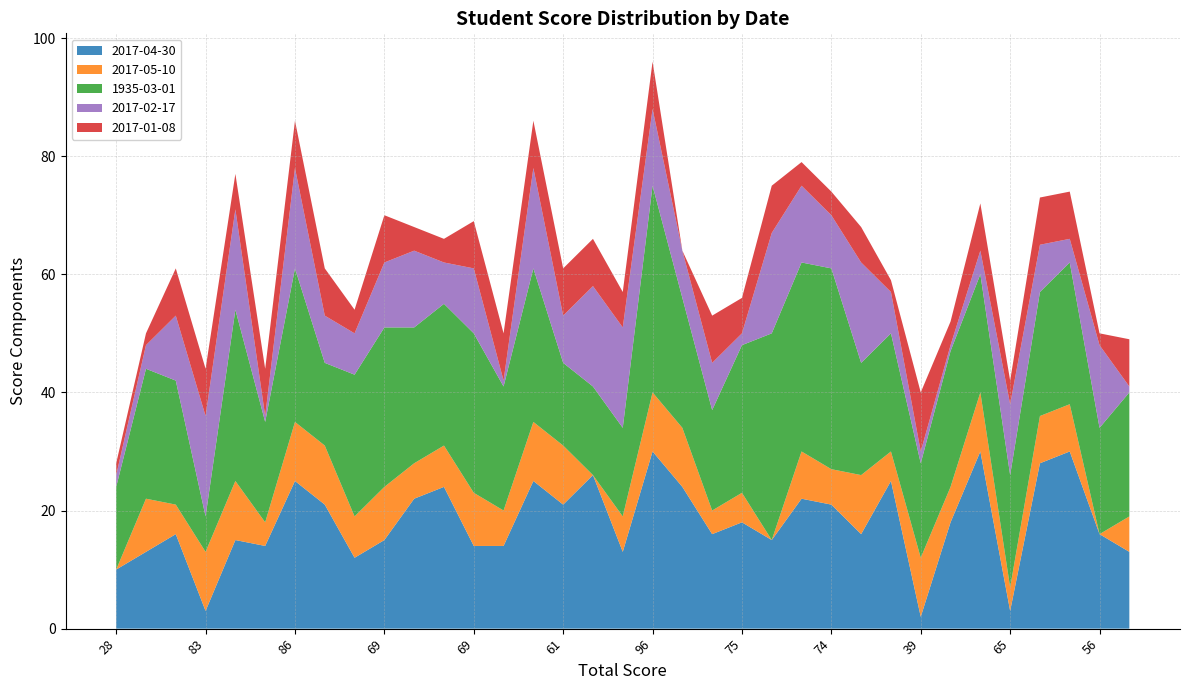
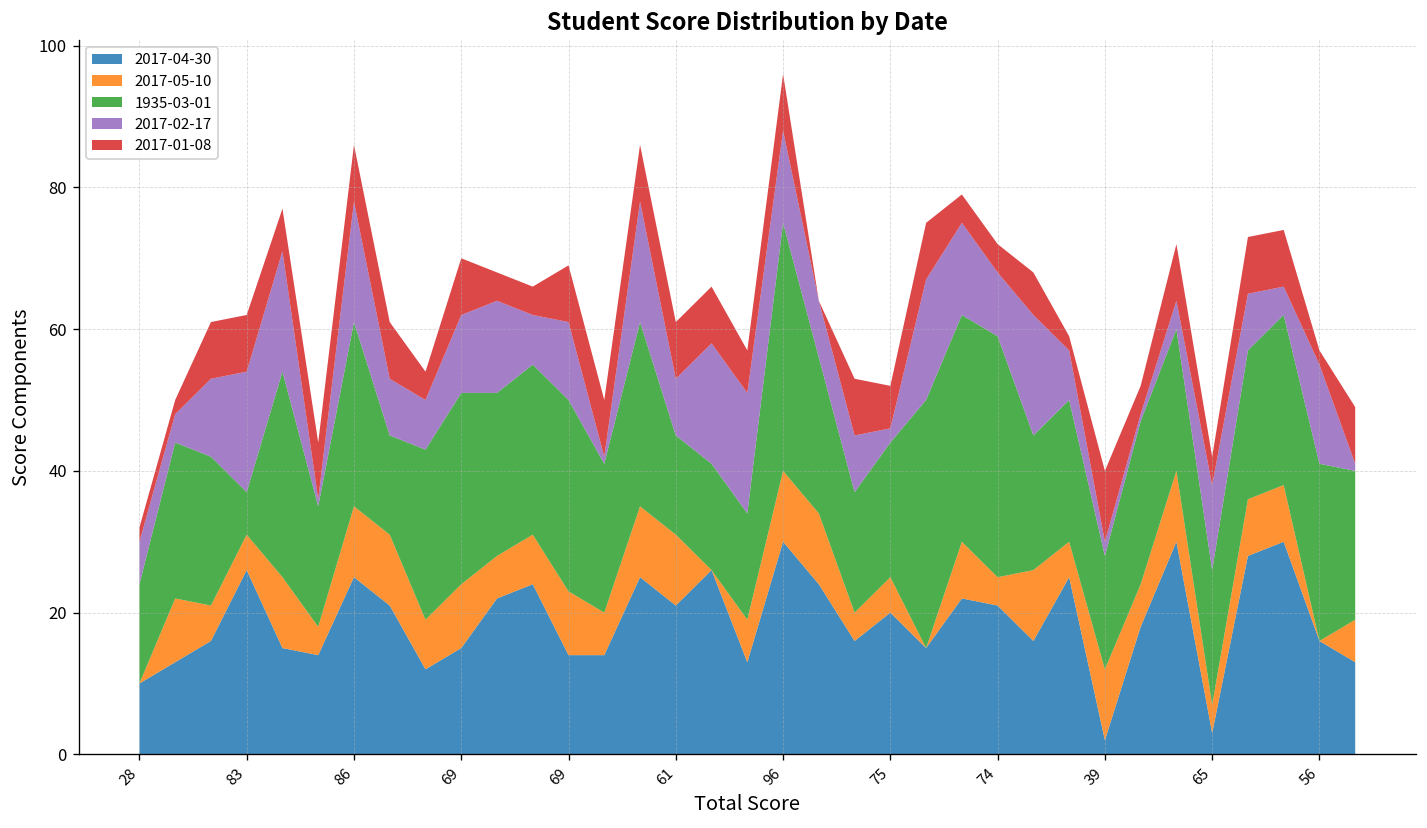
2017-02-17, 28: 2 -> 6
2017-04-30, 83: 3 -> 26
2017-05-10, 83: 10 -> 5
2017-04-30, 75: 18 -> 20
1935-03-01, 75: 25 -> 19
2017-05-10, 74: 6 -> 4
1935-03-01, 56: 18 -> 25
